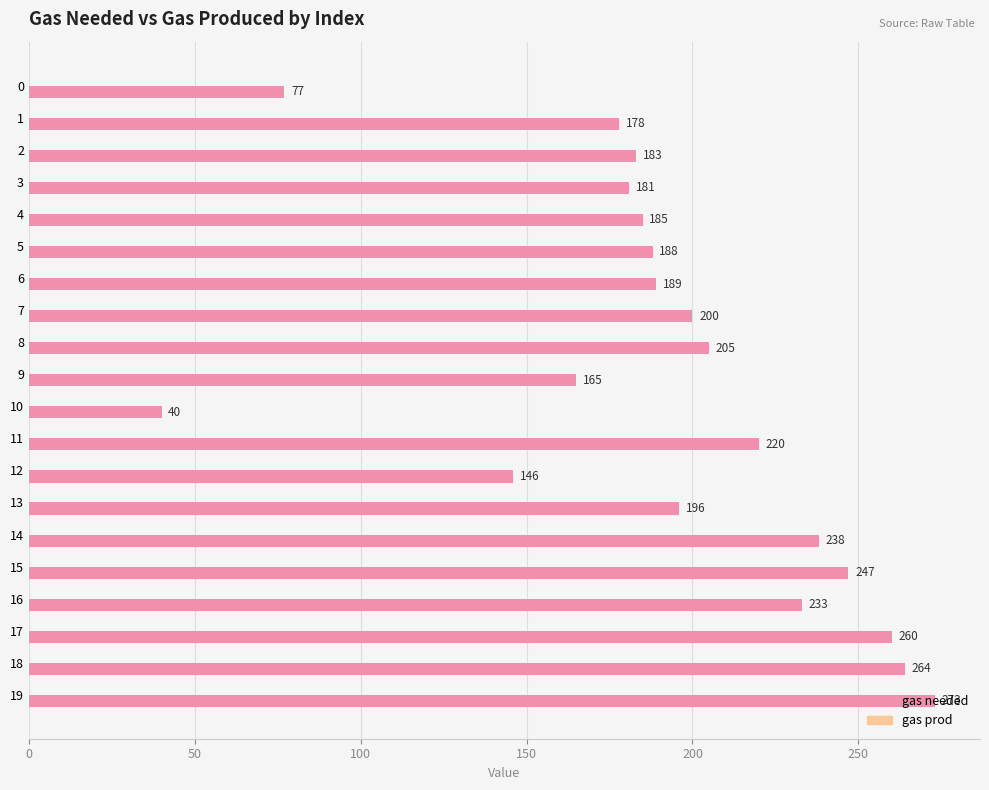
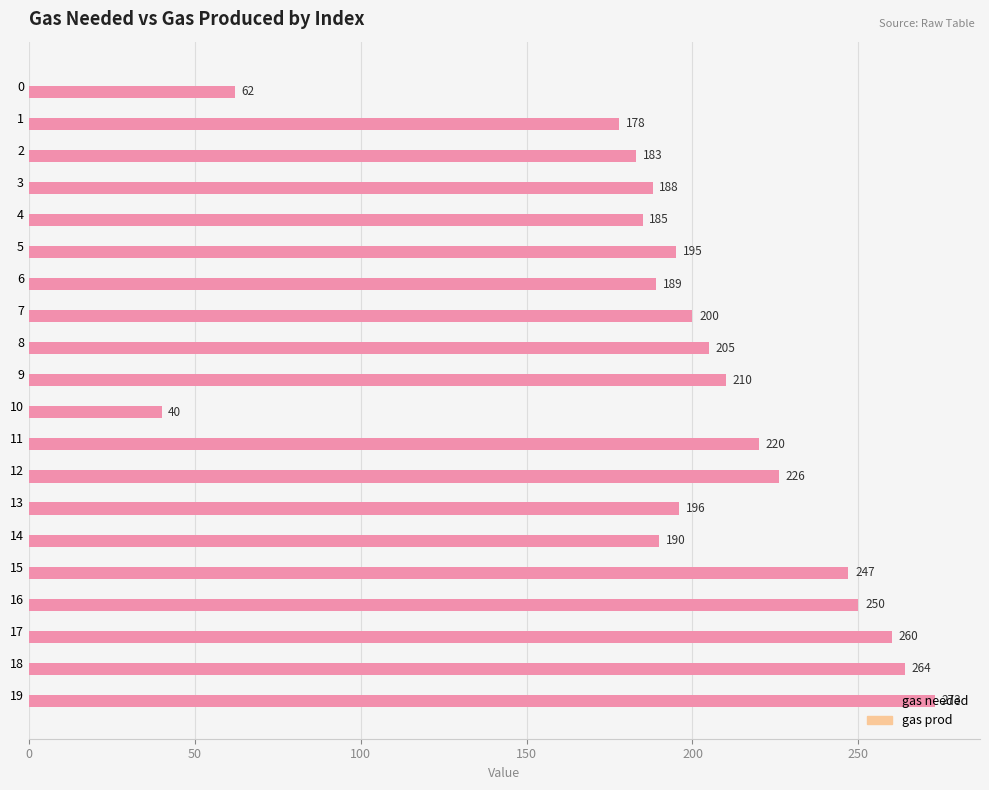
gas needed, 0: 77 -> 62
gas needed, 3: 181 -> 188
gas needed, 5: 188 -> 195
gas needed, 9: 165 -> 210
gas needed, 12: 146 -> 226
gas needed, 14: 238 -> 190
gas needed, 16: 233 -> 250
